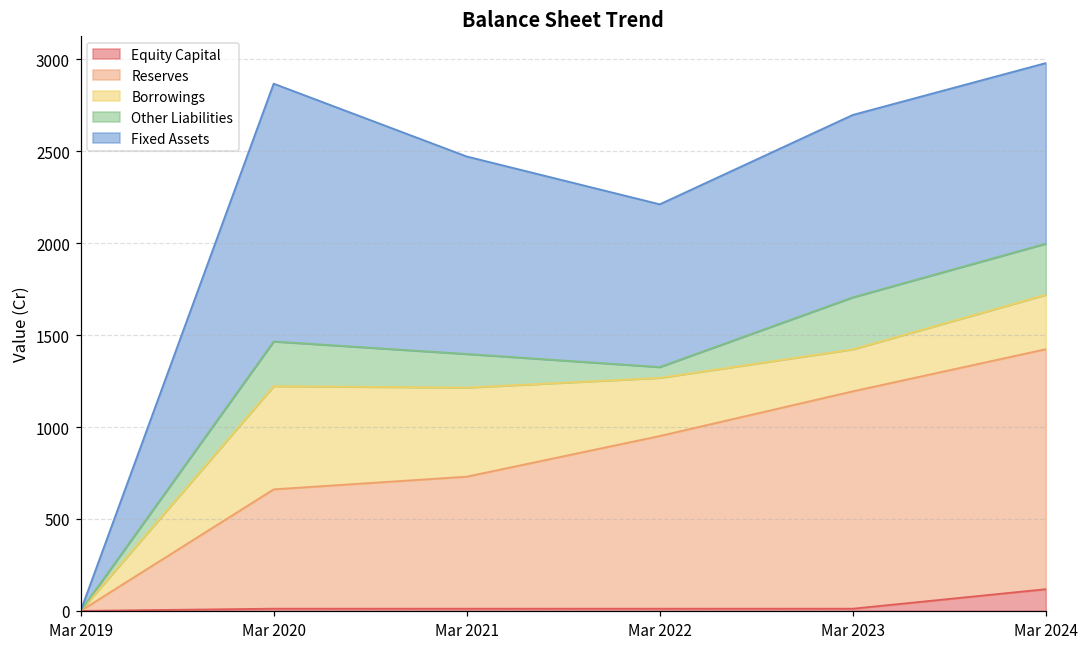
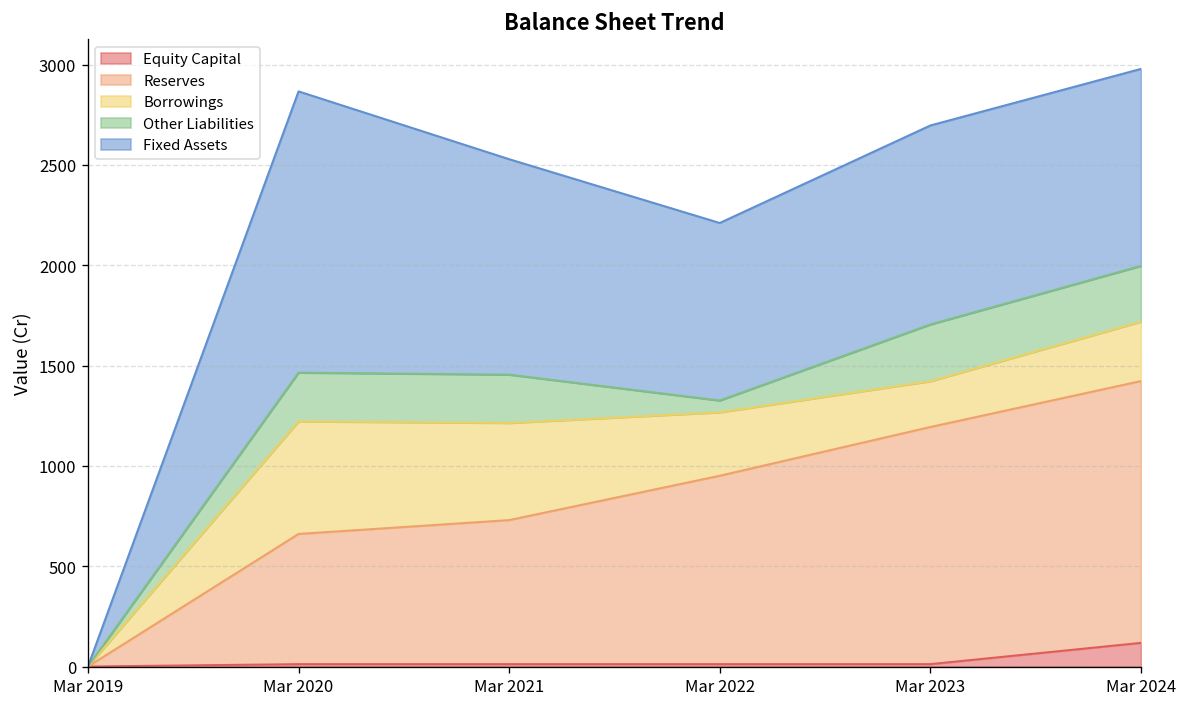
Other Liabilities, Mar 2021: 180 -> 240
